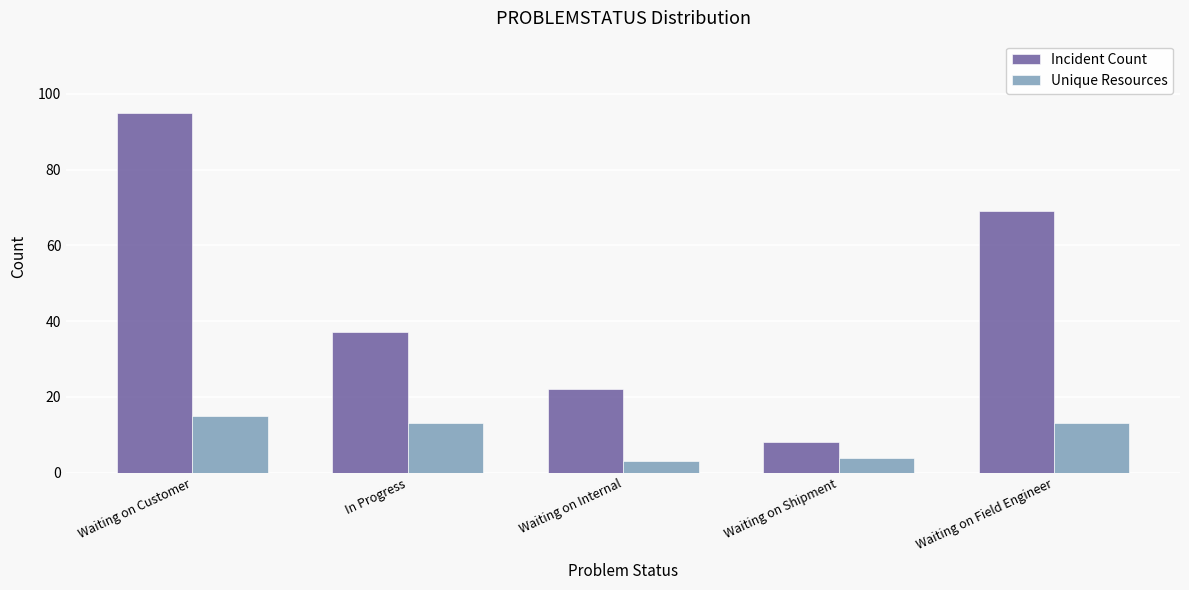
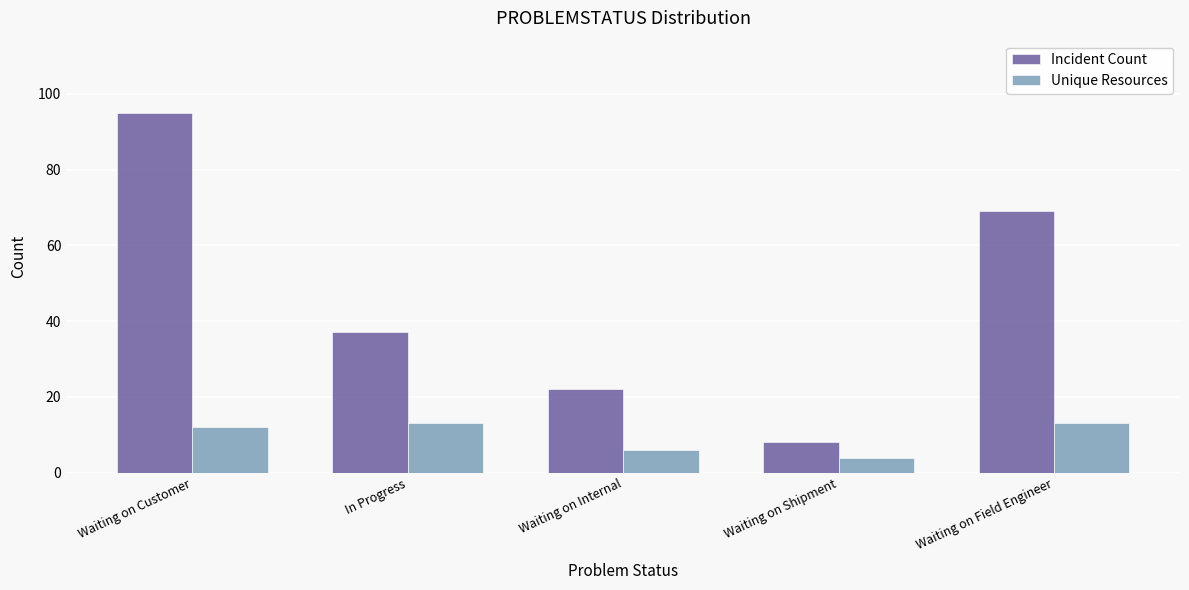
Unique Resources, Waiting on Customer: 15 -> 12
Unique Resources, Waiting on Internal: 3 -> 6
